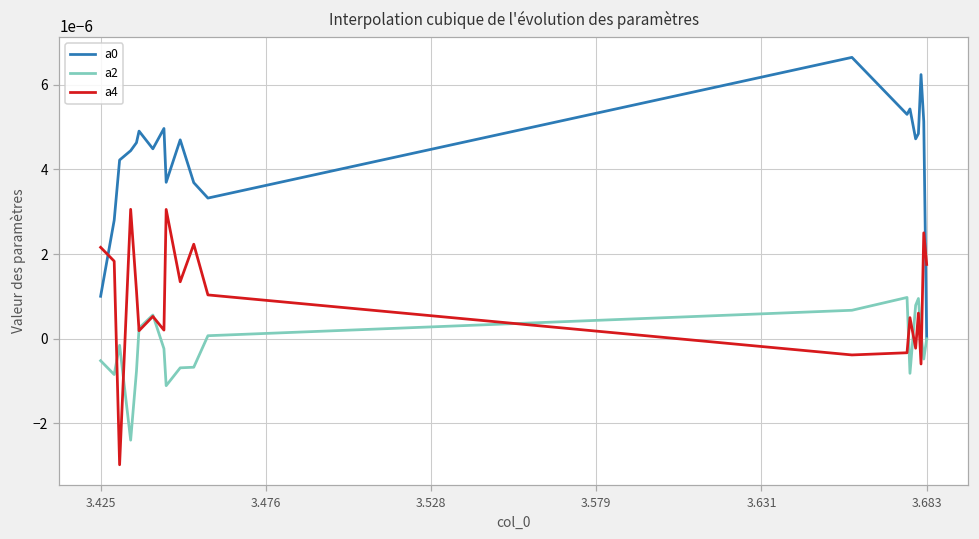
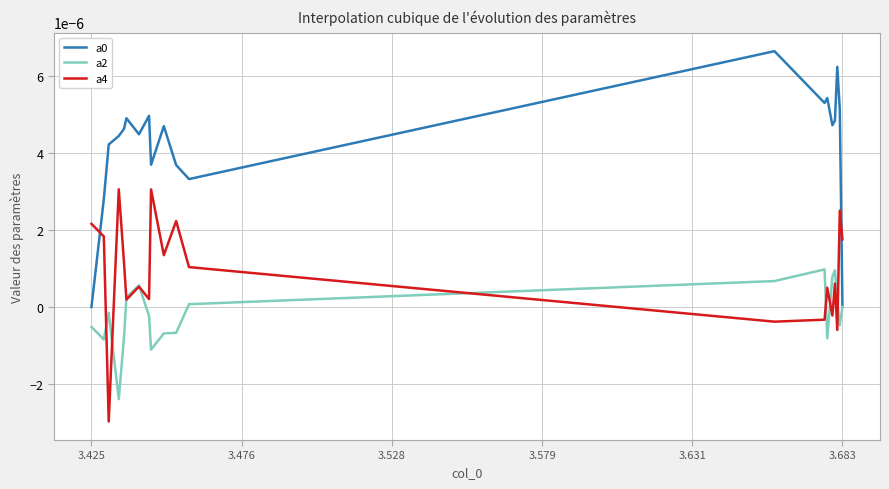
a0, 3.425: 0.000001 -> 0.000000
